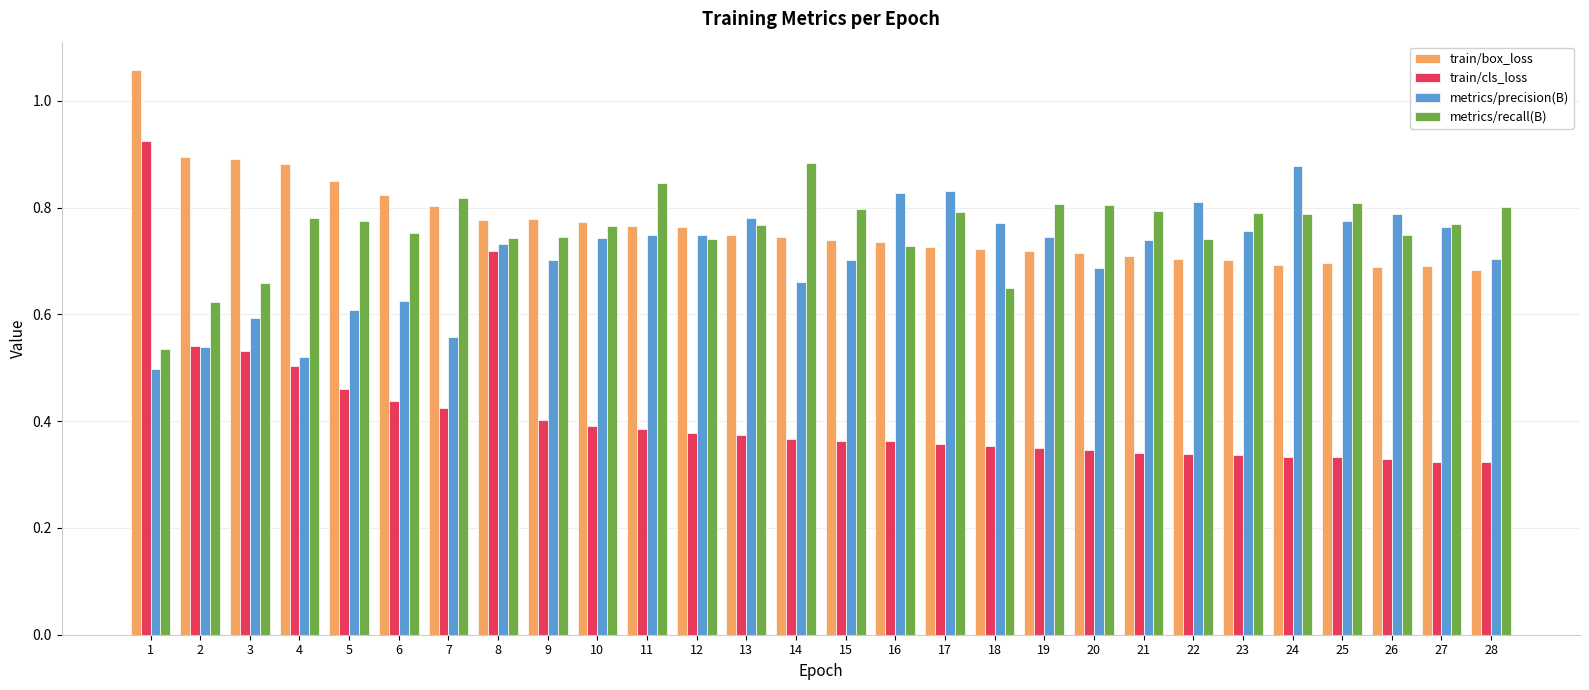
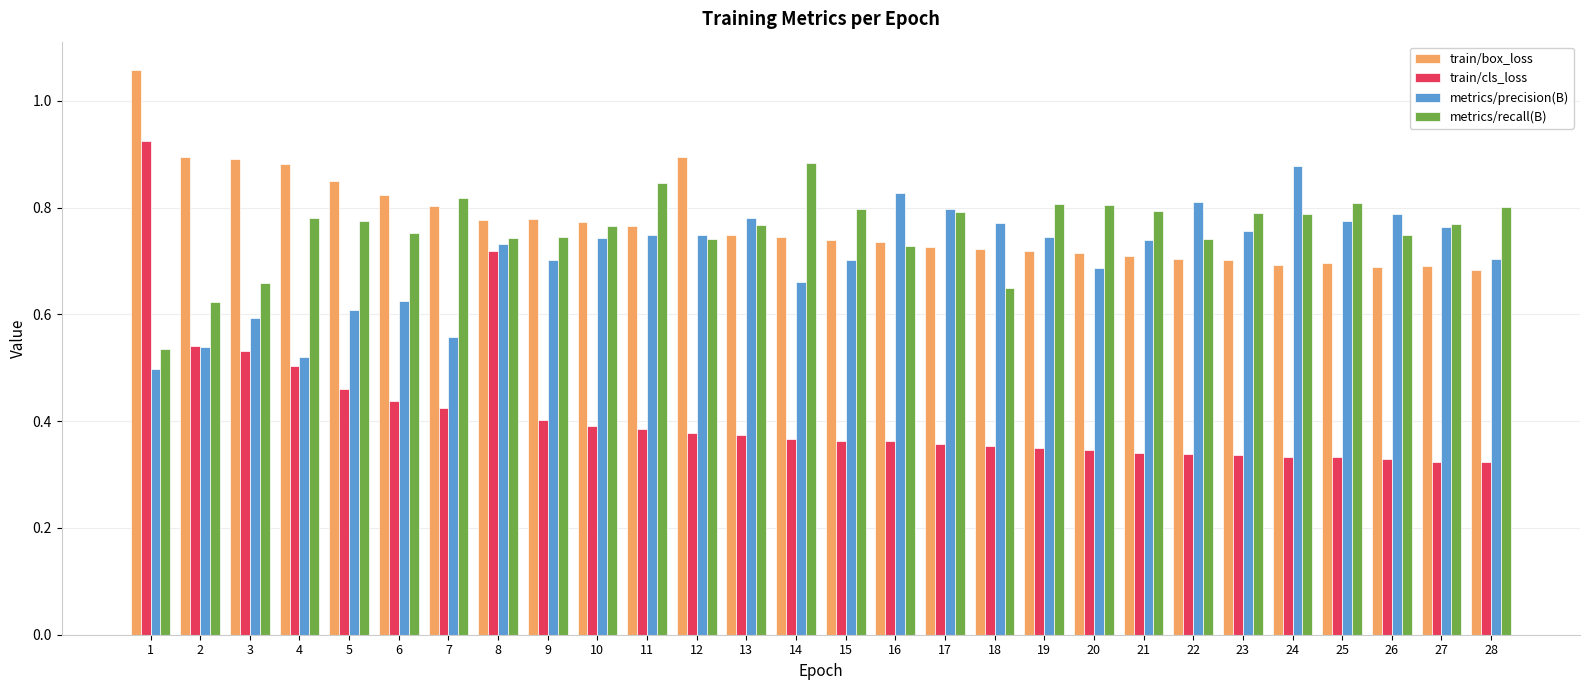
train/box_loss, 12: 0.76 -> 0.90
metrics/precision(B), 17: 0.83 -> 0.80
